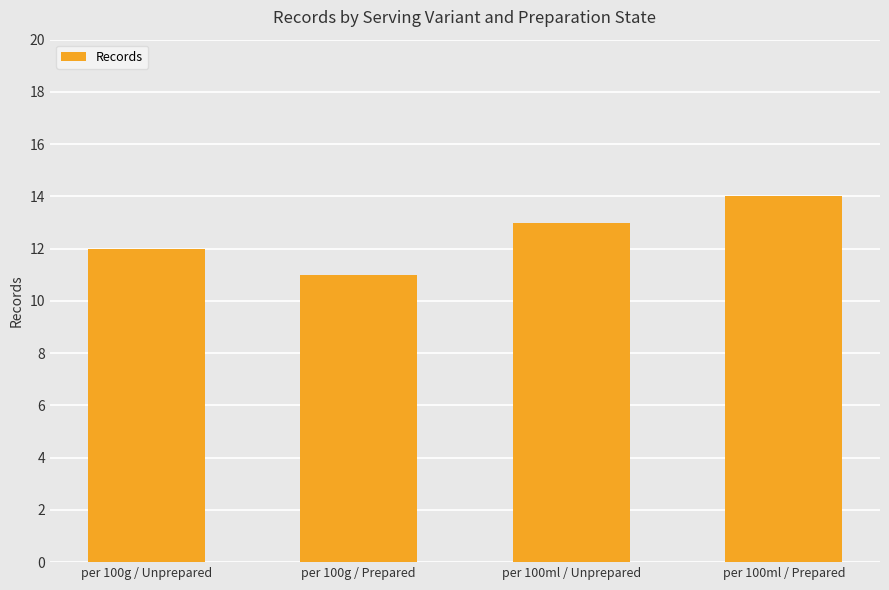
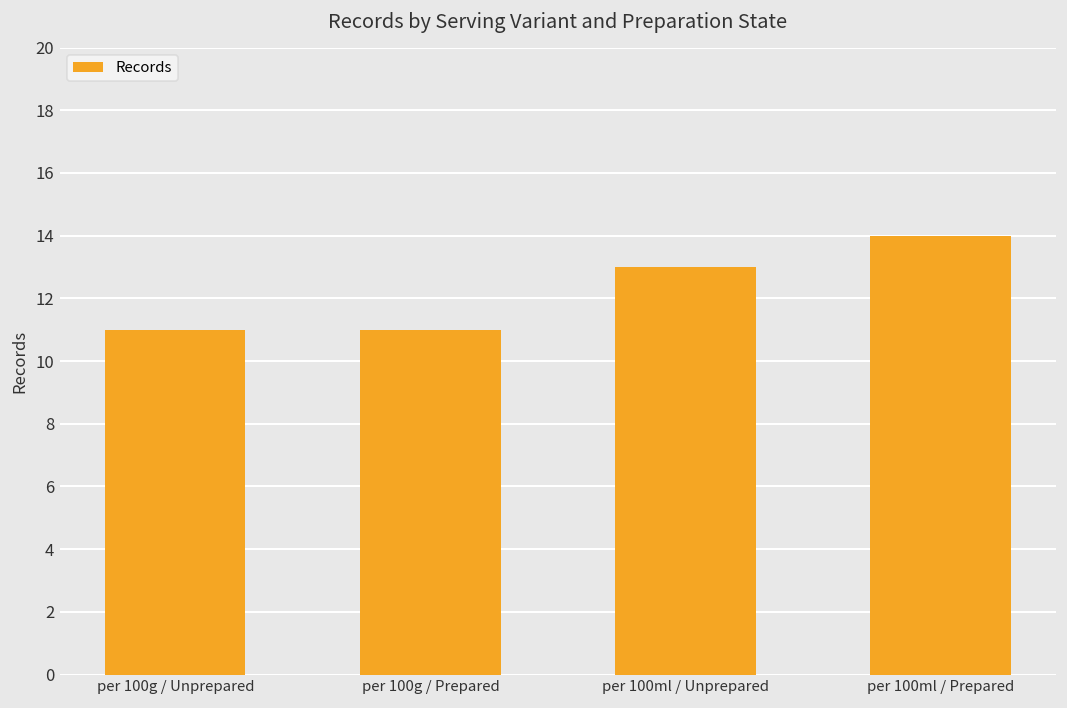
per 100g / Unprepared: 12 -> 11
